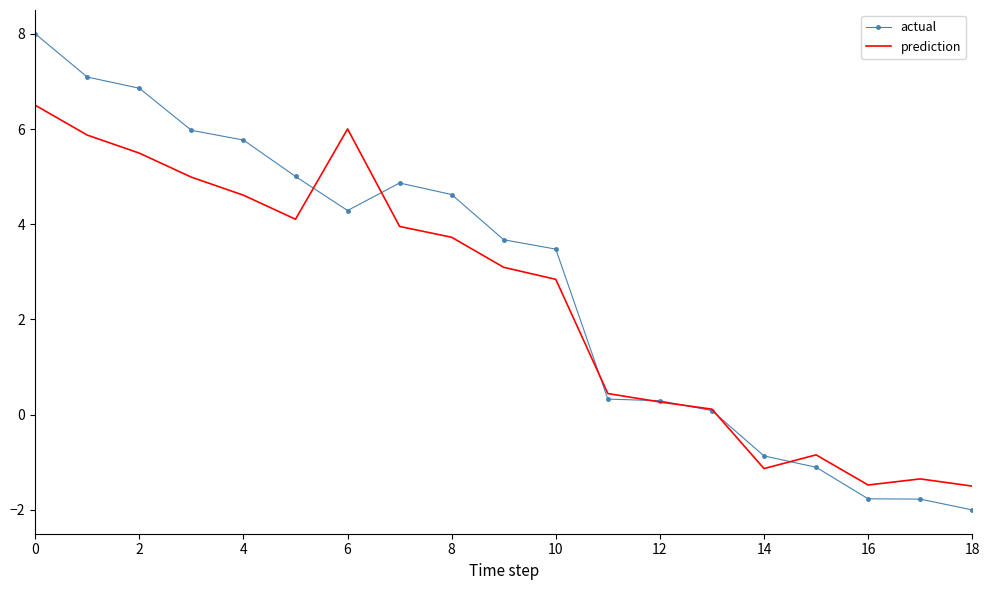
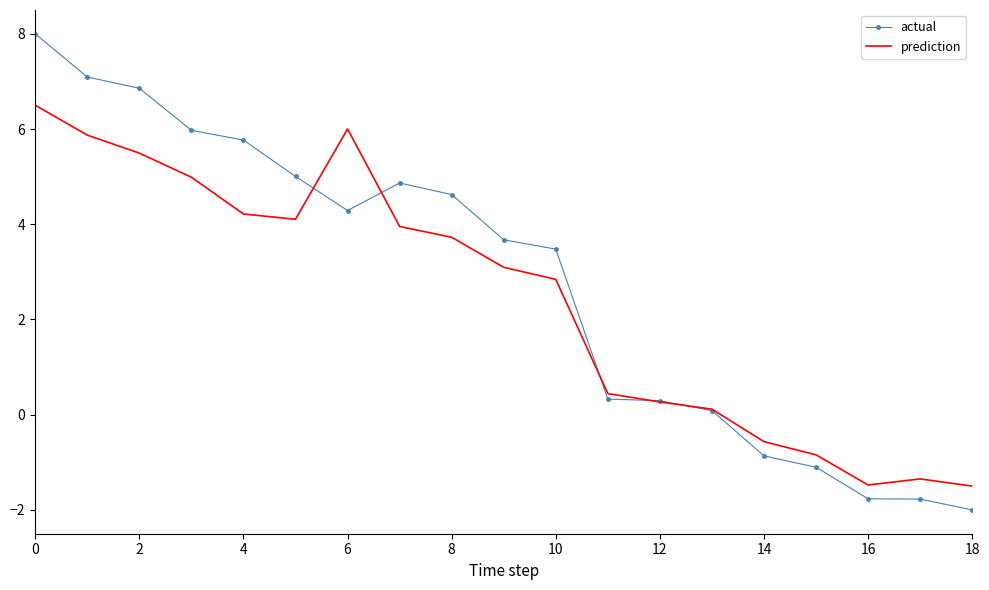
prediction, 4: 4.6 -> 4.2
prediction, 14: -1.1 -> -0.6
